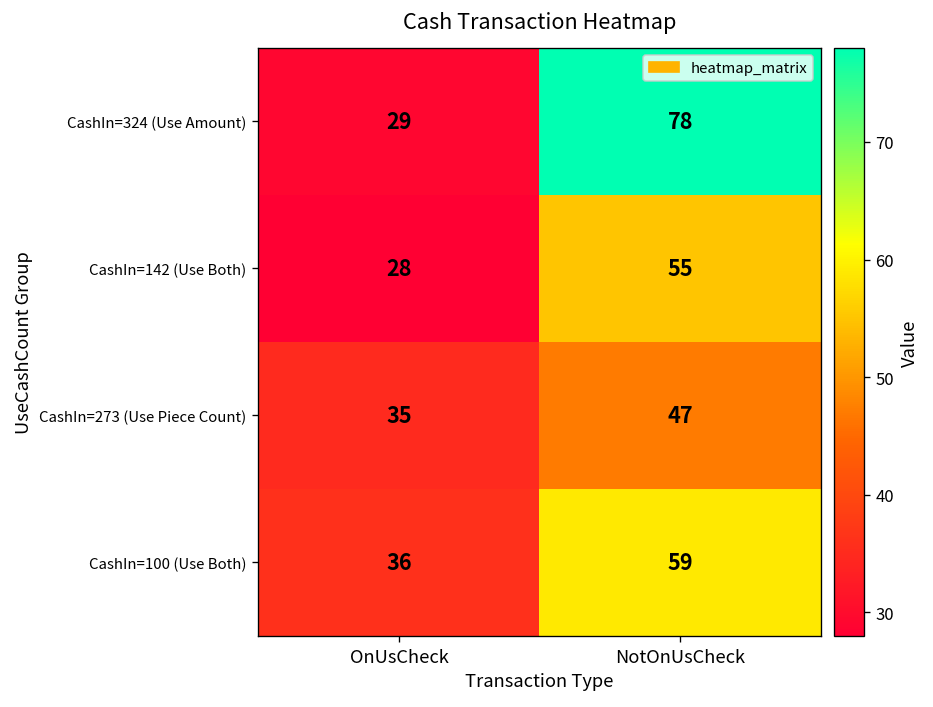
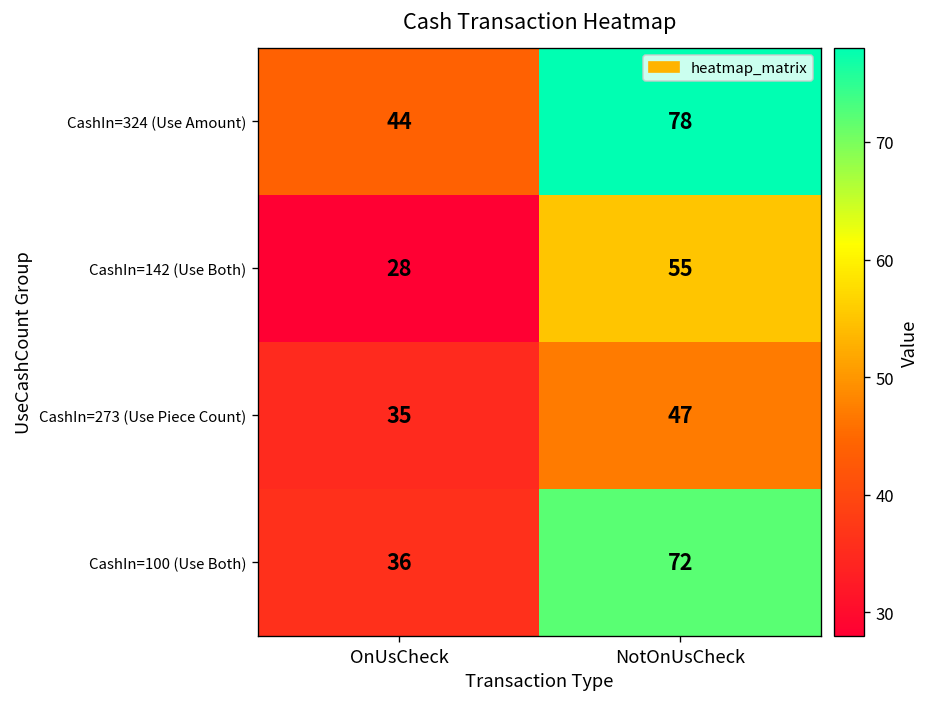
CashIn=324 (Use Amount), OnUsCheck: 29 -> 44
CashIn=100 (Use Both), NotOnUsCheck: 59 -> 72
